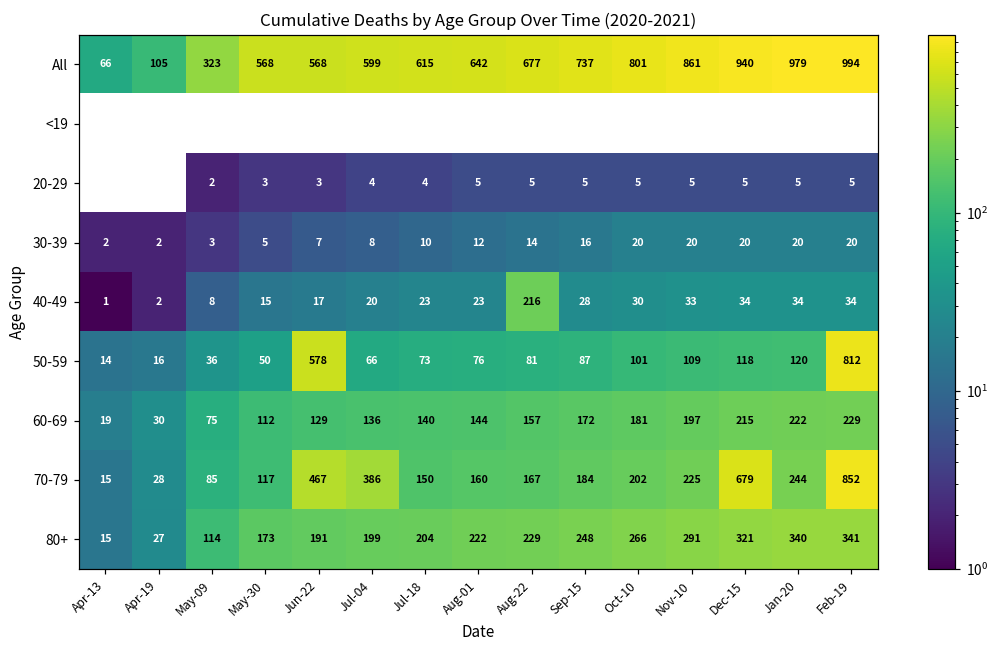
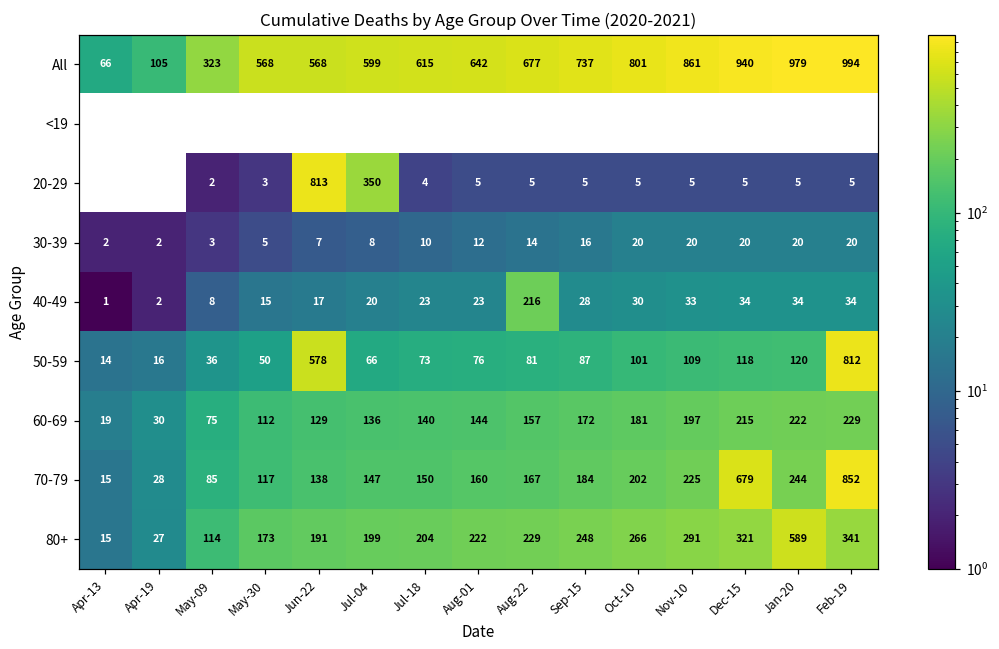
20-29, Jun-22: 3 -> 813
20-29, Jul-04: 4 -> 350
70-79, Jun-22: 467 -> 138
70-79, Jul-04: 386 -> 147
80+, Jan-20: 340 -> 589
